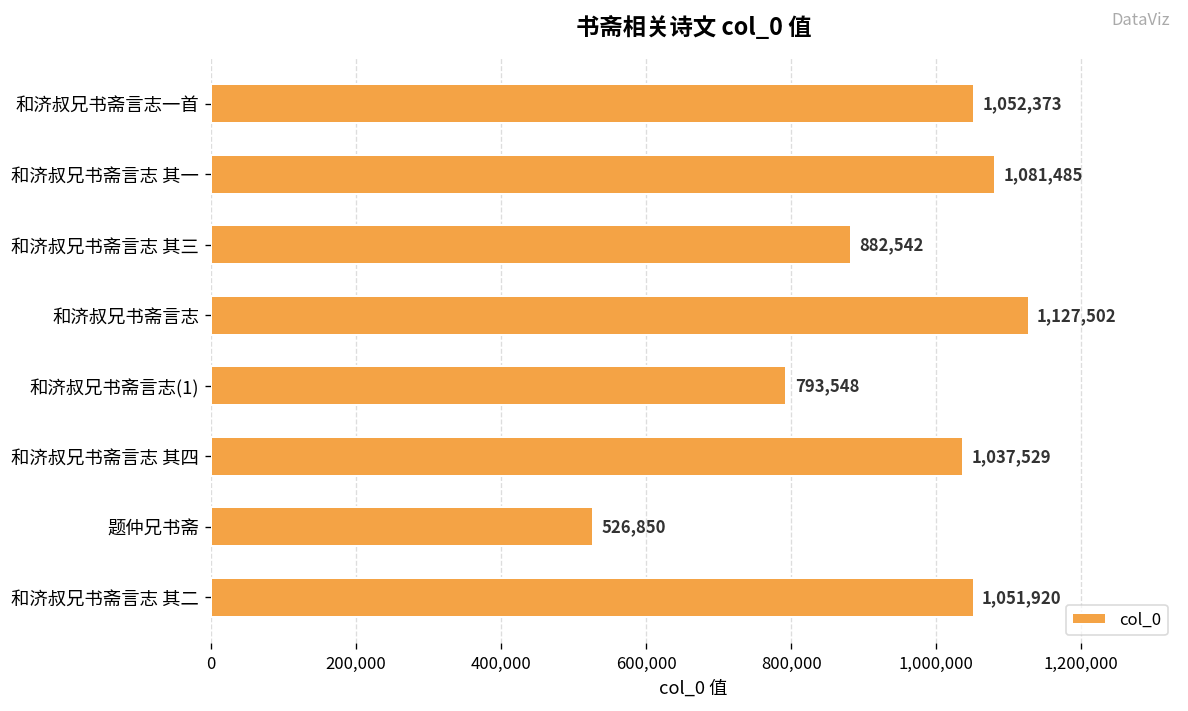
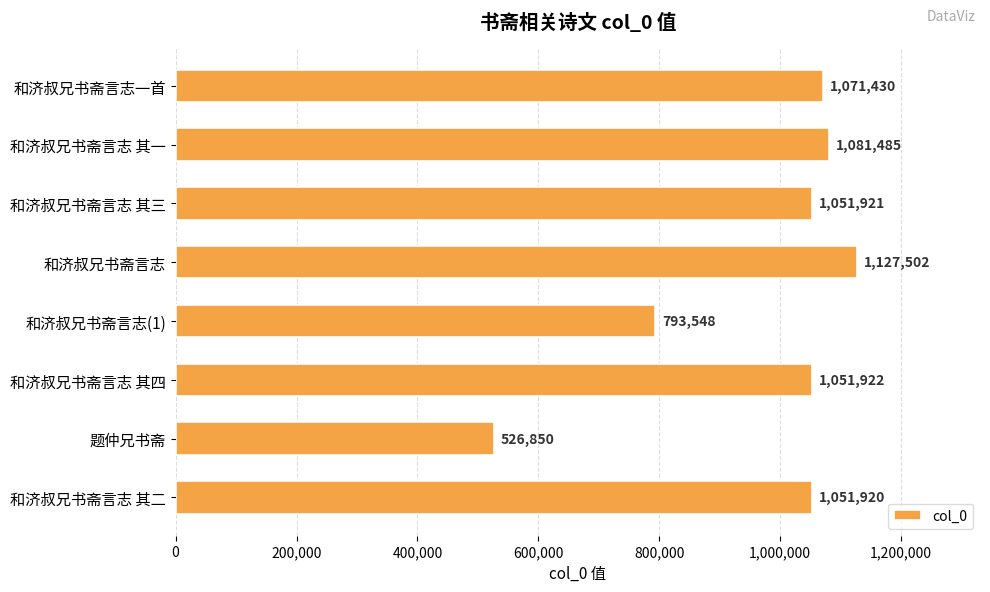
和济叔兄书斋言志一首: 1,052,373 -> 1,071,430
和济叔兄书斋言志 其三: 882,542 -> 1,051,921
和济叔兄书斋言志 其四: 1,037,529 -> 1,051,922
